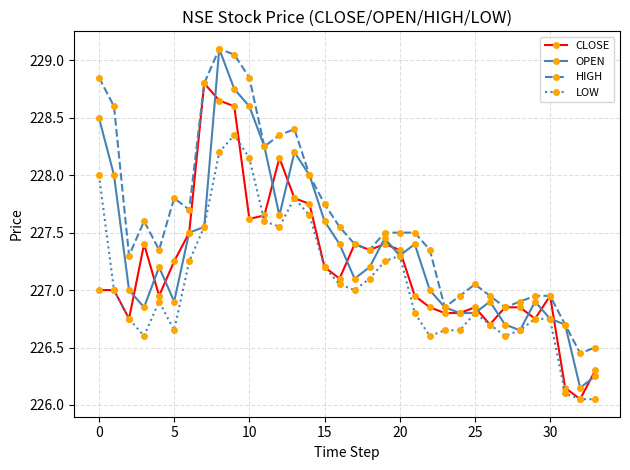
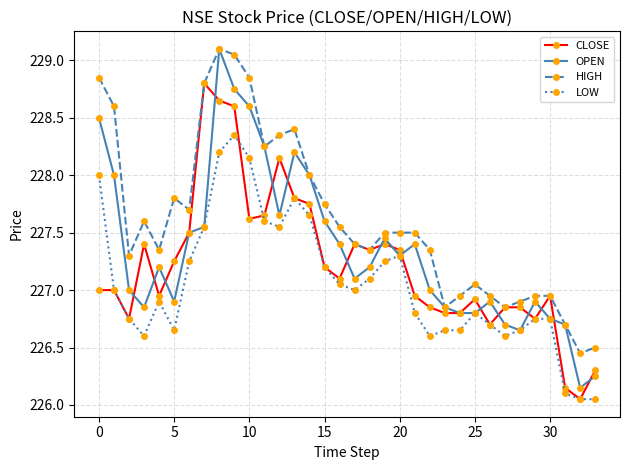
CLOSE, 25: 226.85 -> 226.92
